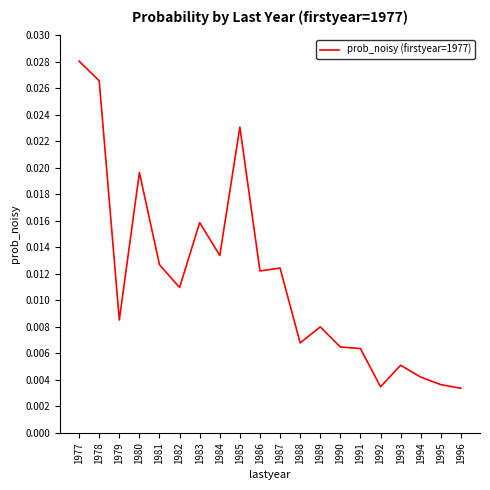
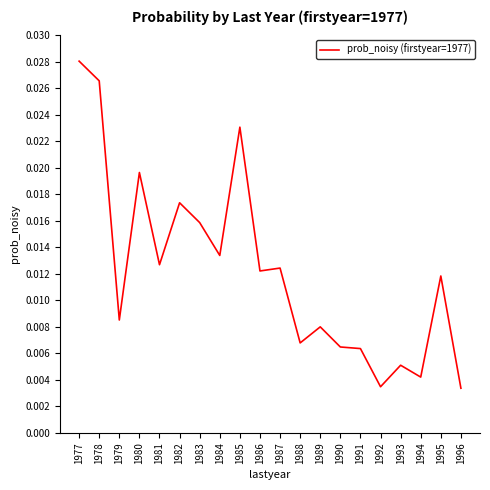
1982: 0.0110 -> 0.0174
1995: 0.0036 -> 0.0118
